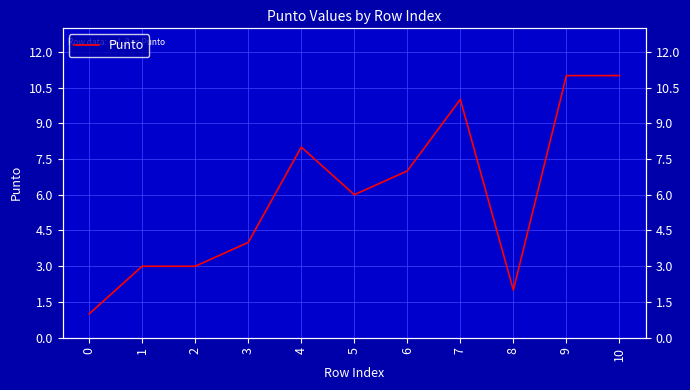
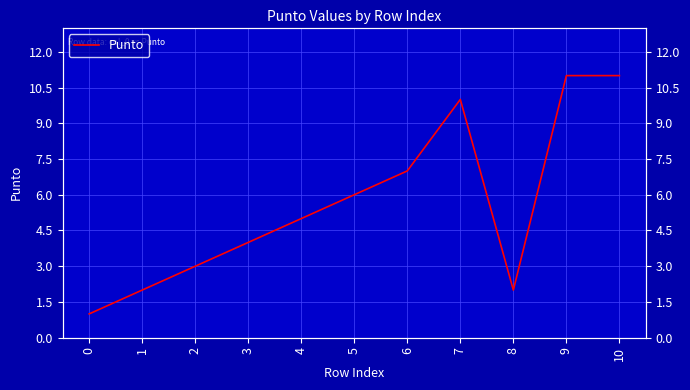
1: 3 -> 2
4: 8 -> 5
